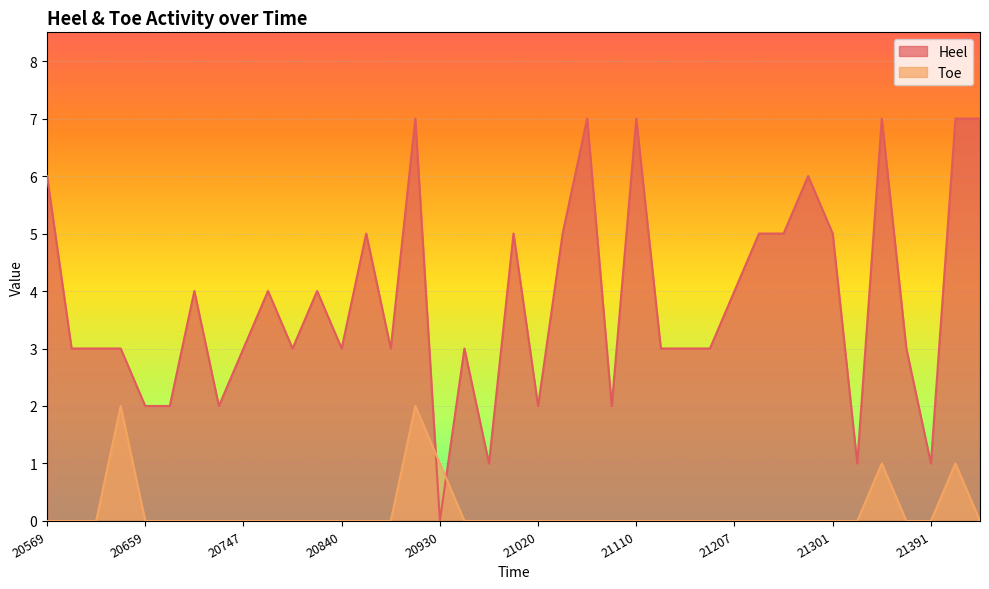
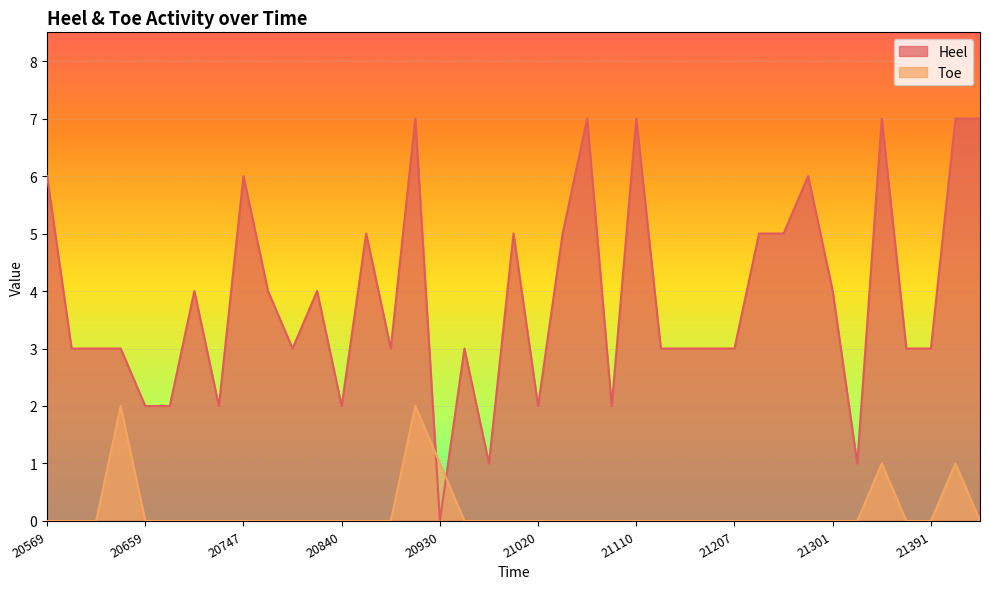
Heel, 20747: 3 -> 6
Heel, 20840: 3 -> 2
Heel, 21207: 4 -> 3
Heel, 21301: 5 -> 4
Heel, 21391: 1 -> 3
